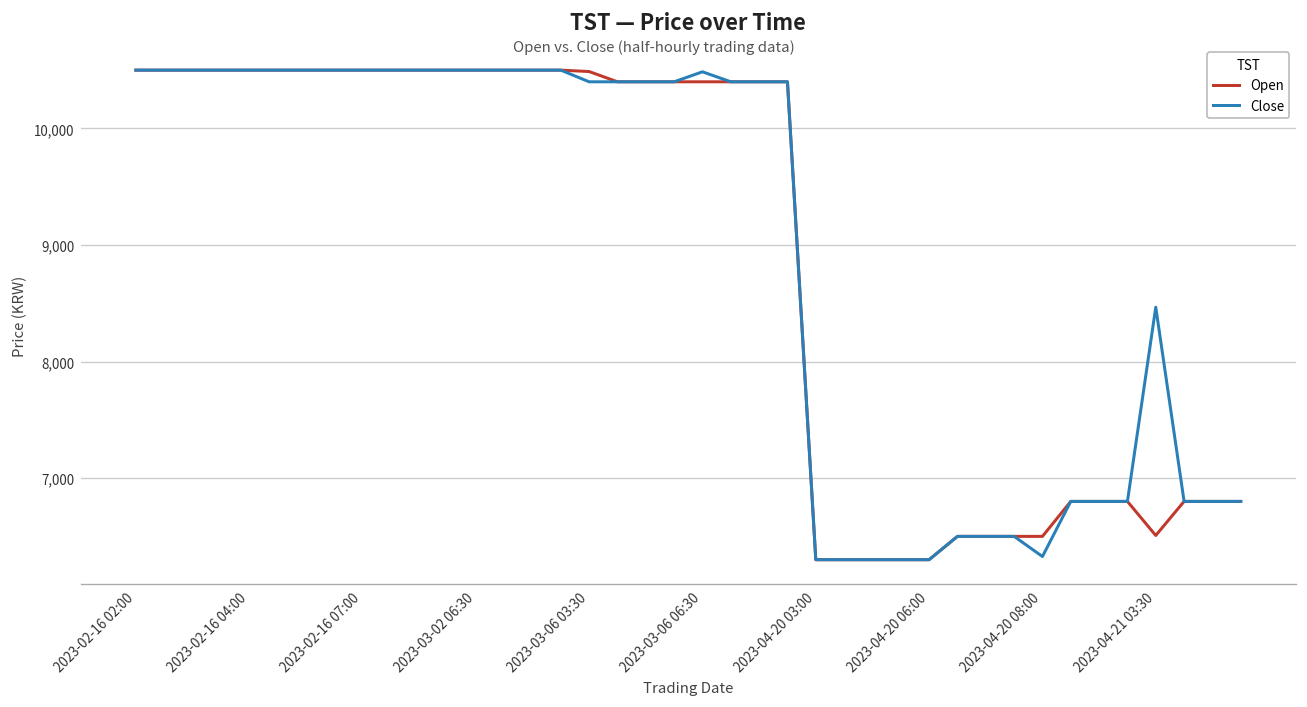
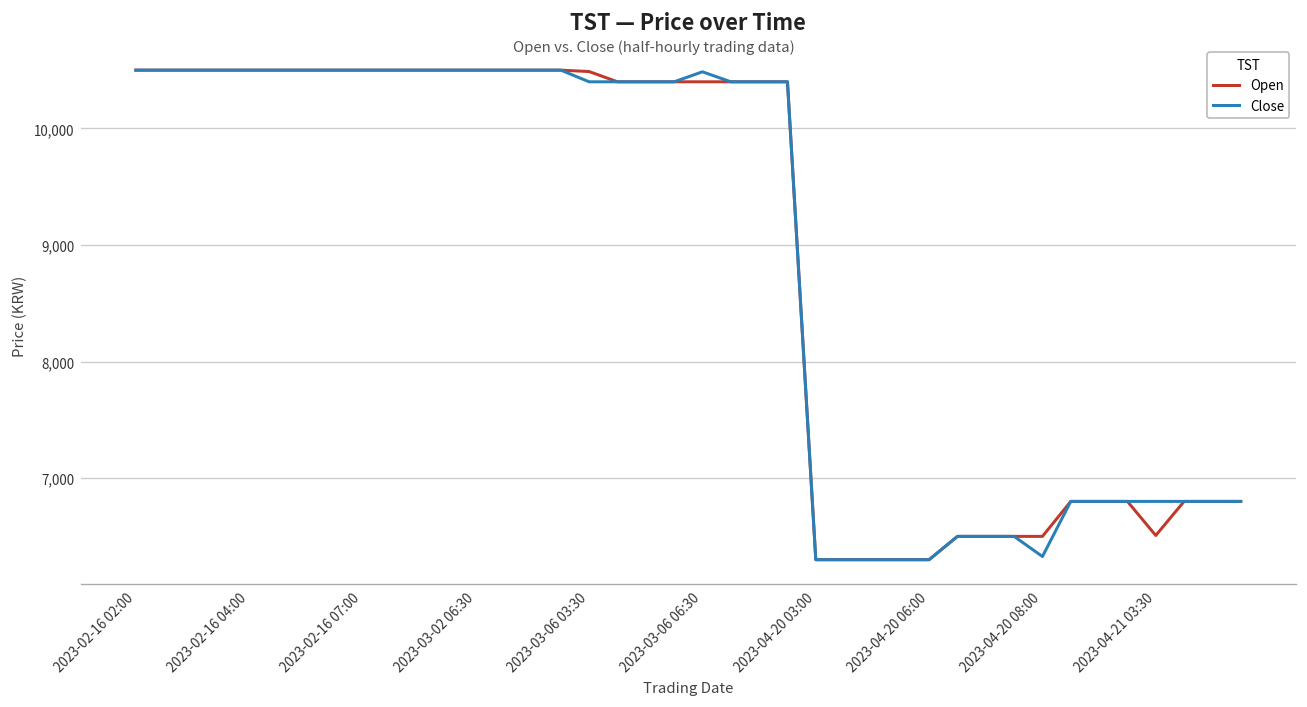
Close, 2023-04-21 03:30: 8,500 -> 6,800
